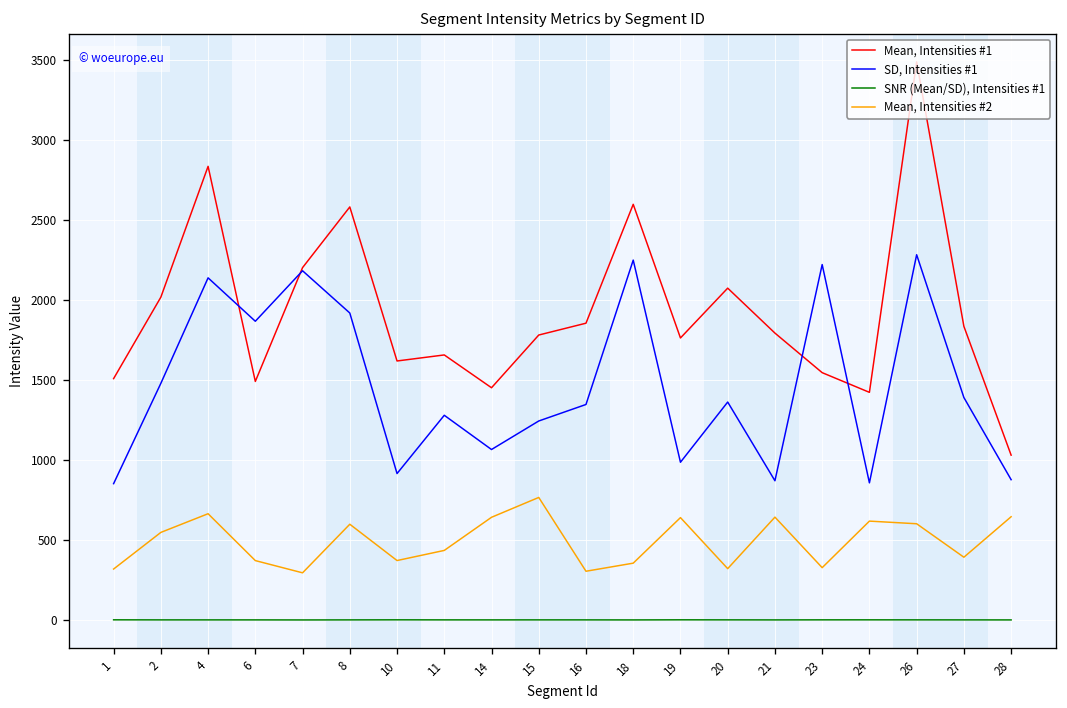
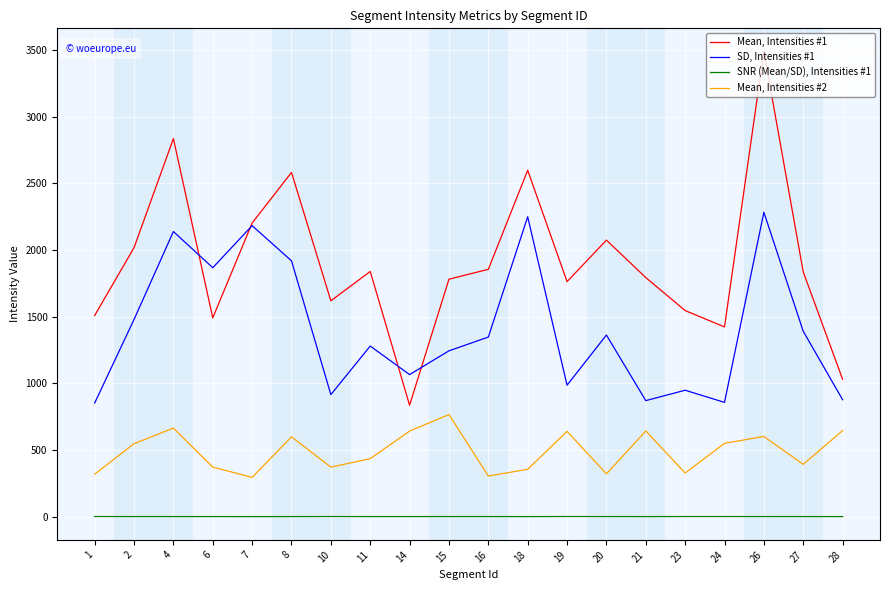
Mean, Intensities #1, 11: 1660 -> 1840
Mean, Intensities #1, 14: 1450 -> 840
SD, Intensities #1, 23: 2220 -> 950
Mean, Intensities #2, 24: 620 -> 550
